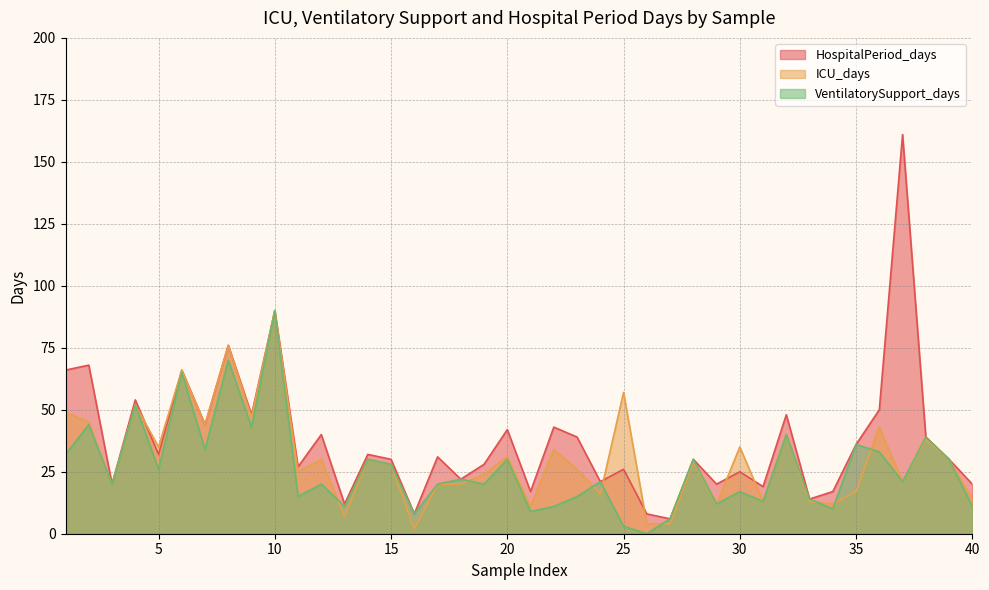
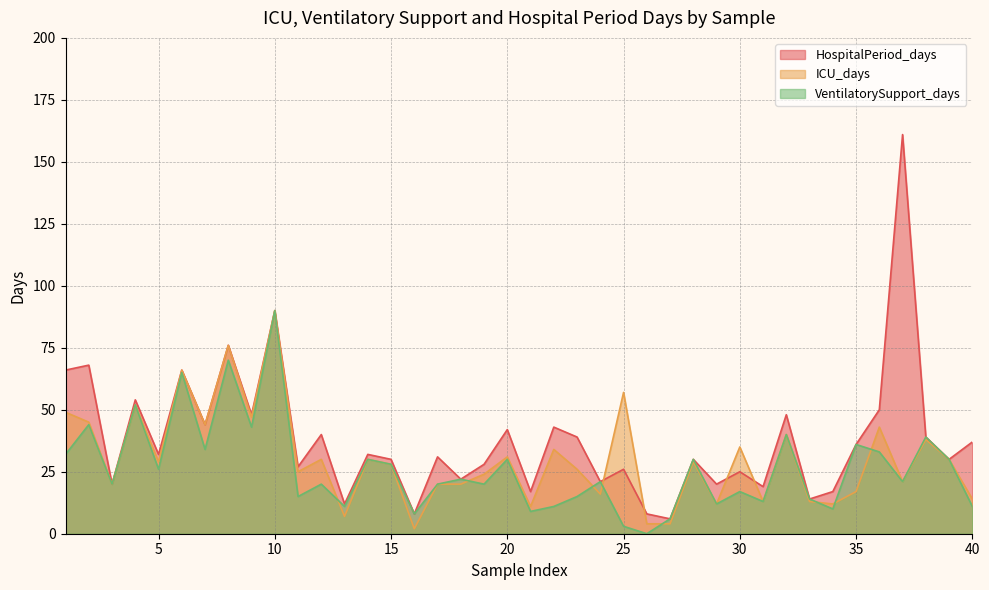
ICU_days, 5: 35 -> 29
HospitalPeriod_days, 40: 20 -> 37
